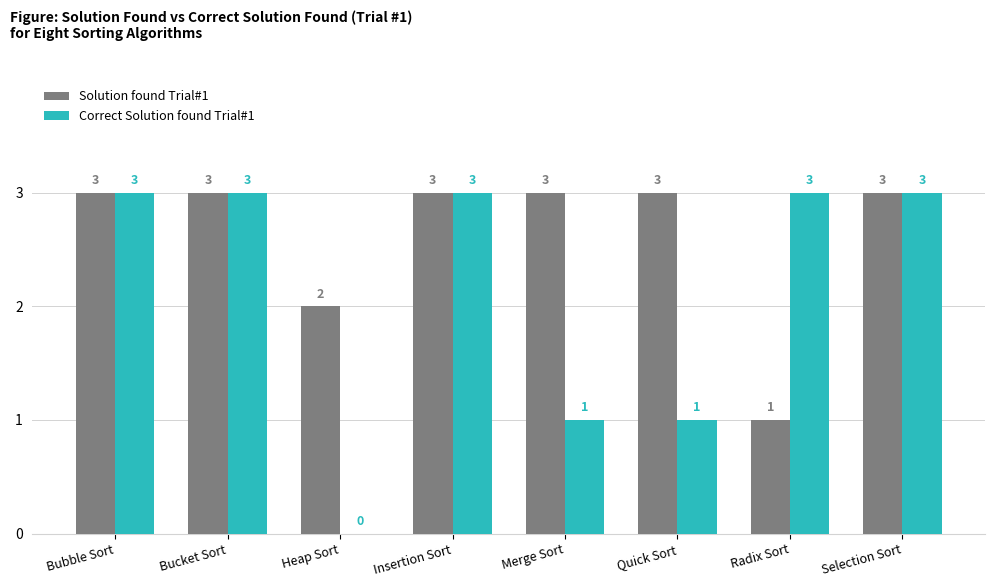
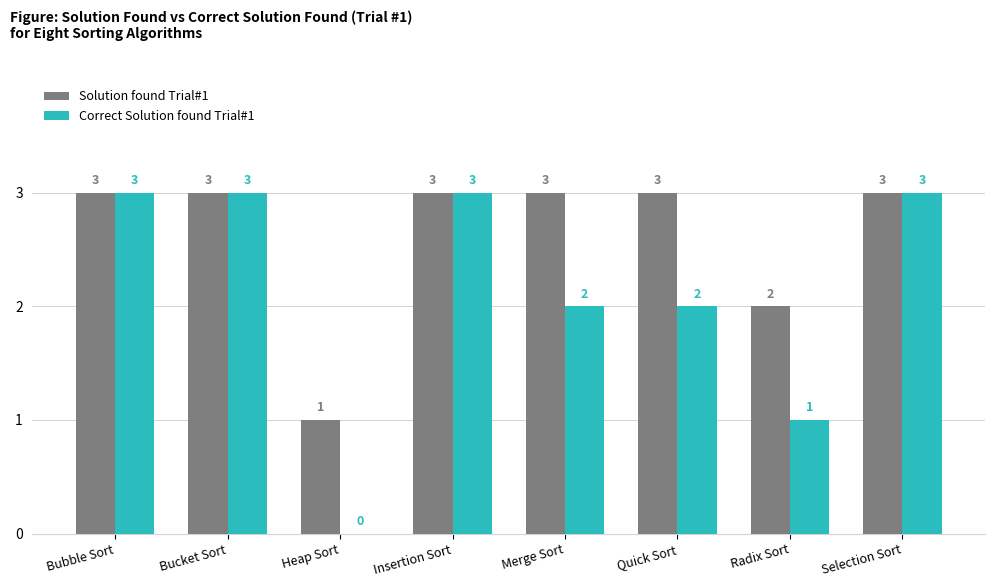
Solution found Trial#1, Heap Sort: 2 -> 1
Correct Solution found Trial#1, Merge Sort: 1 -> 2
Correct Solution found Trial#1, Quick Sort: 1 -> 2
Solution found Trial#1, Radix Sort: 1 -> 2
Correct Solution found Trial#1, Radix Sort: 3 -> 1
